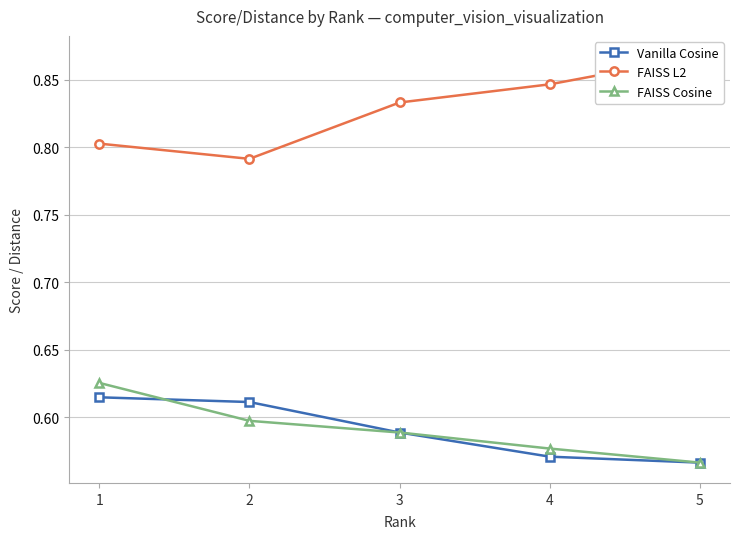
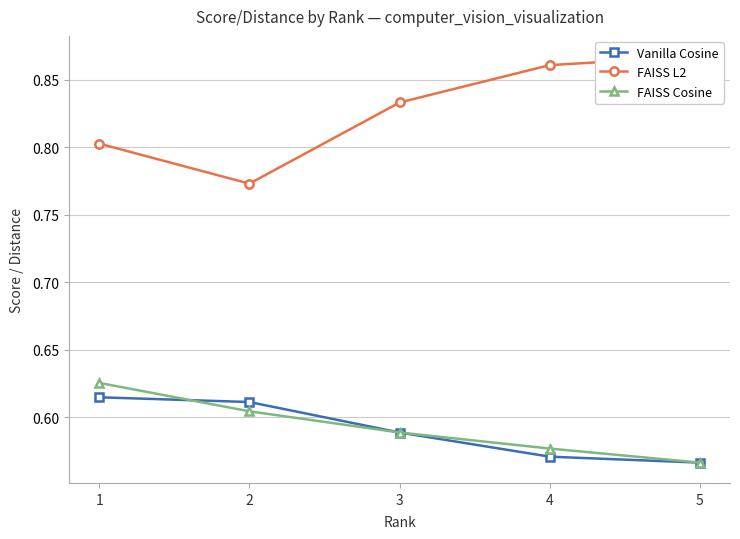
FAISS L2, 2: 0.791 -> 0.773
FAISS Cosine, 2: 0.597 -> 0.604
FAISS L2, 4: 0.847 -> 0.861
